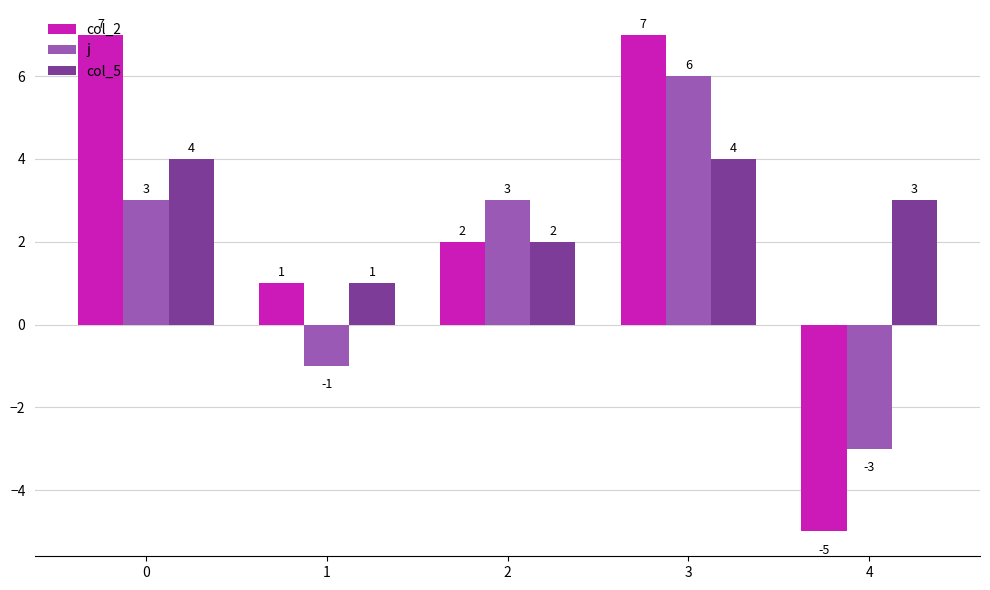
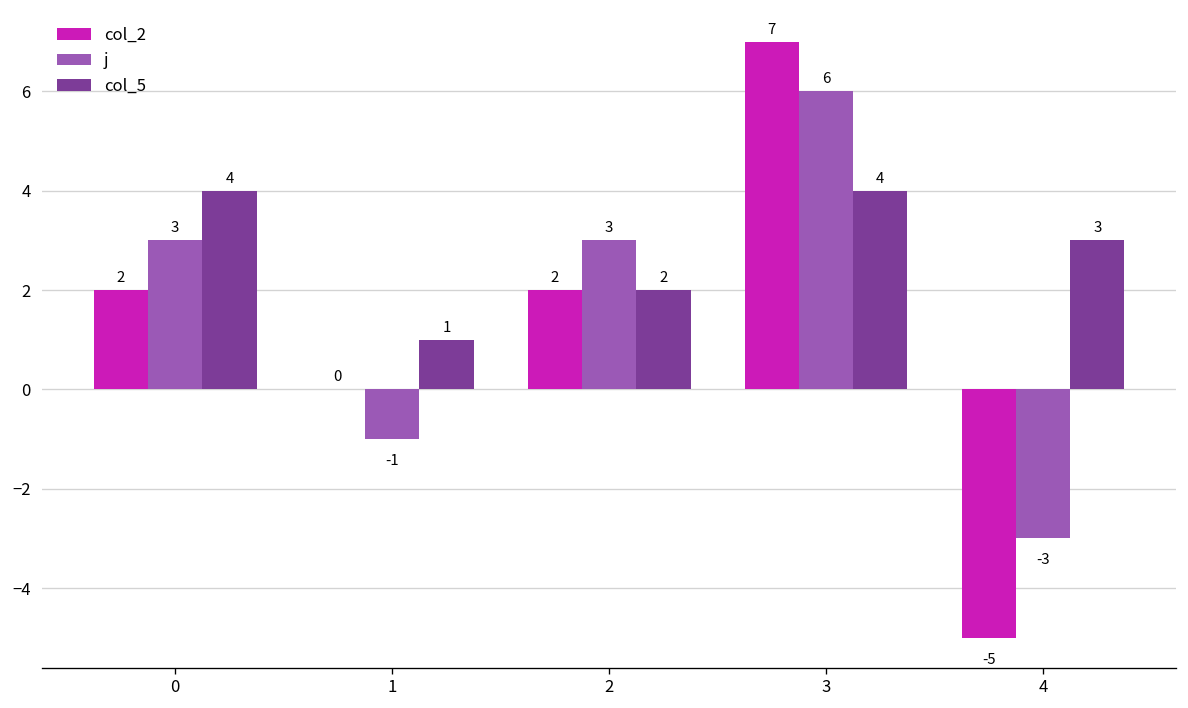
col_2, 0: 7 -> 2
col_2, 1: 1 -> 0
